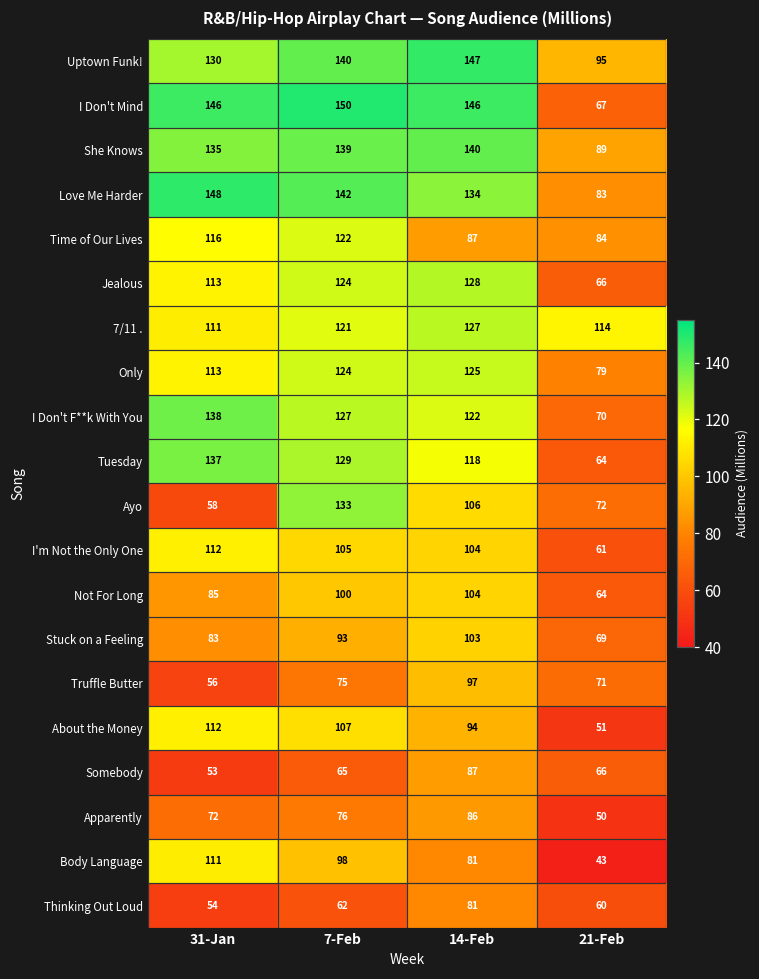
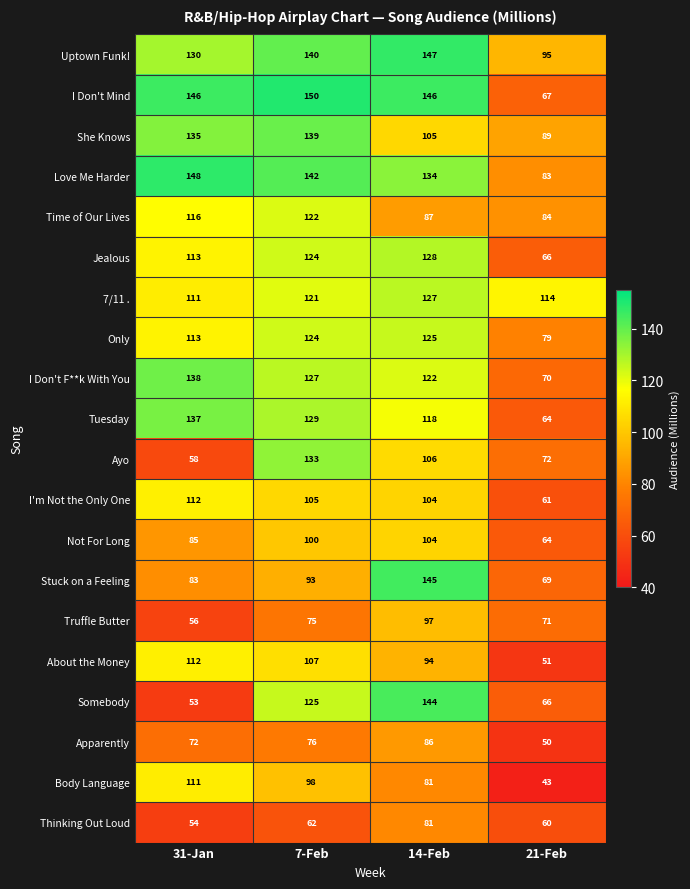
She Knows, 14-Feb: 140 -> 105
Stuck on a Feeling, 14-Feb: 103 -> 145
Somebody, 7-Feb: 65 -> 125
Somebody, 14-Feb: 87 -> 144
